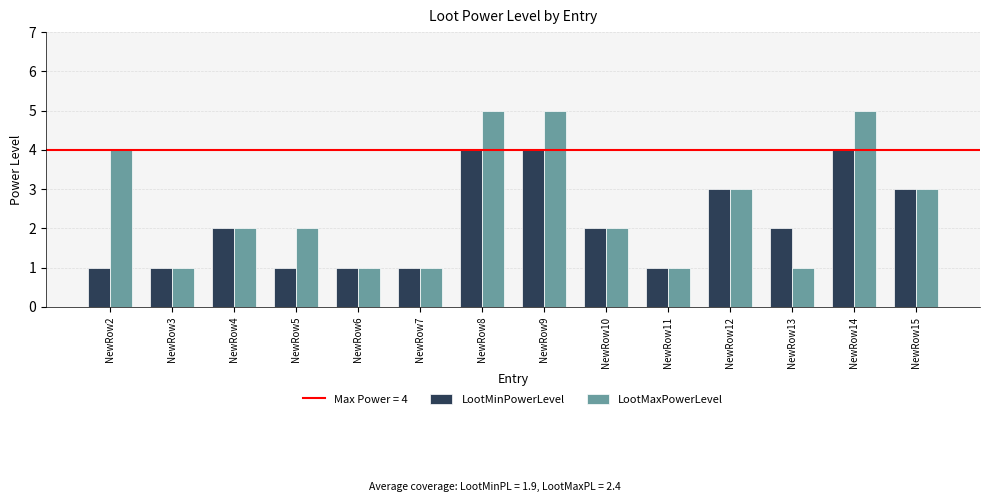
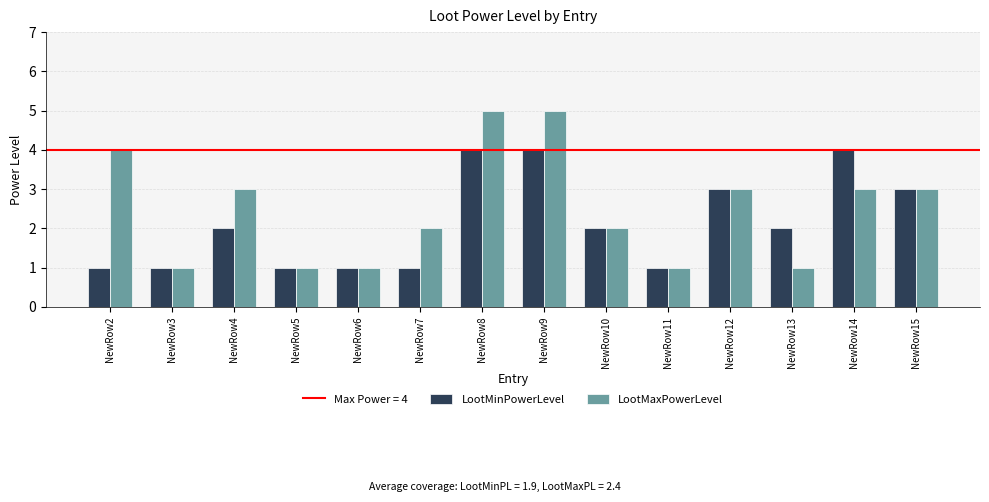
LootMaxPowerLevel, NewRow4: 2 -> 3
LootMaxPowerLevel, NewRow5: 2 -> 1
LootMaxPowerLevel, NewRow7: 1 -> 2
LootMaxPowerLevel, NewRow14: 5 -> 3
